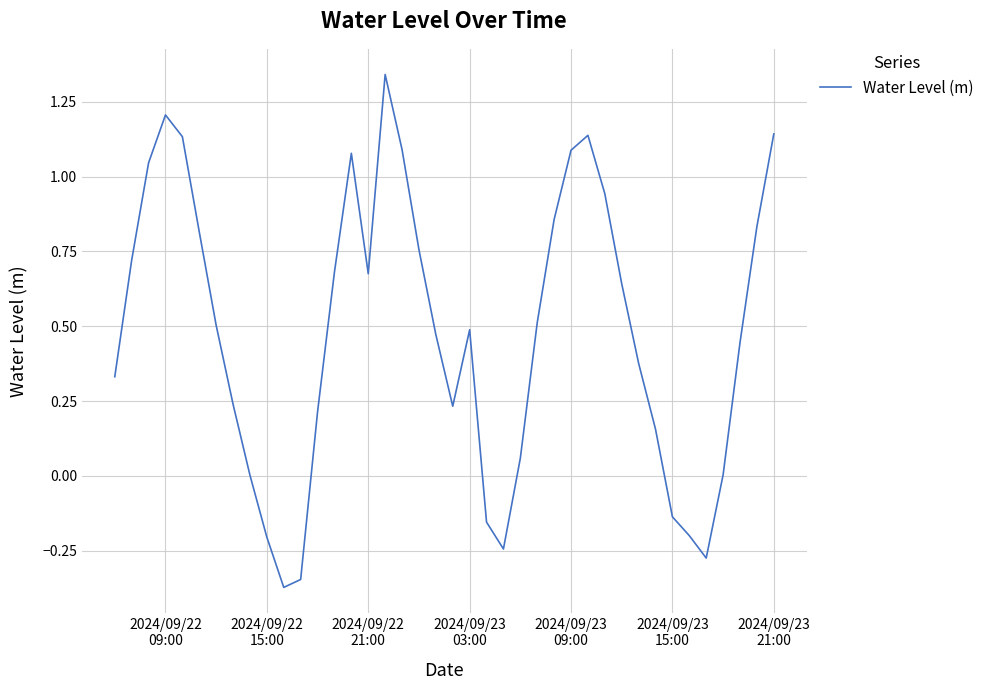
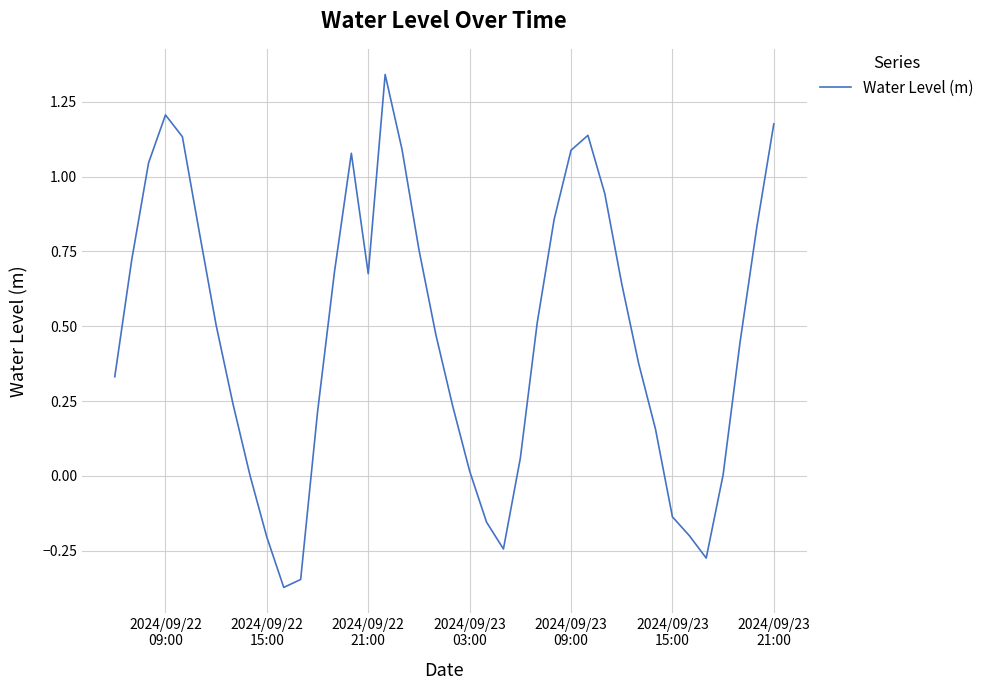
2024/09/23 03:00: 0.49 -> 0.02
2024/09/23 21:00: 1.14 -> 1.18
